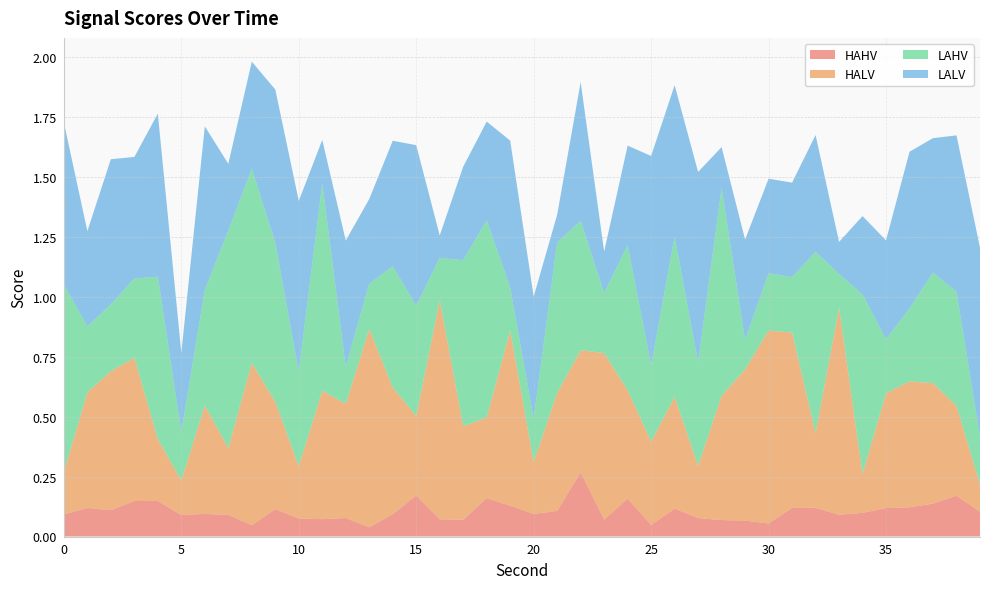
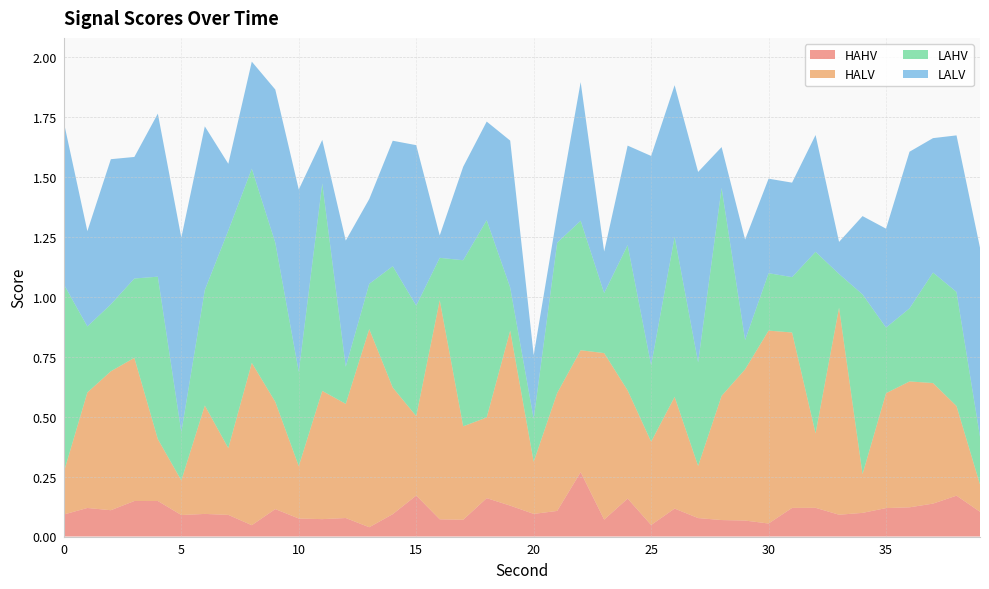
LALV, 5: 0.33 -> 0.81
LALV, 10: 0.71 -> 0.76
LALV, 20: 0.51 -> 0.27
LAHV, 35: 0.23 -> 0.27
